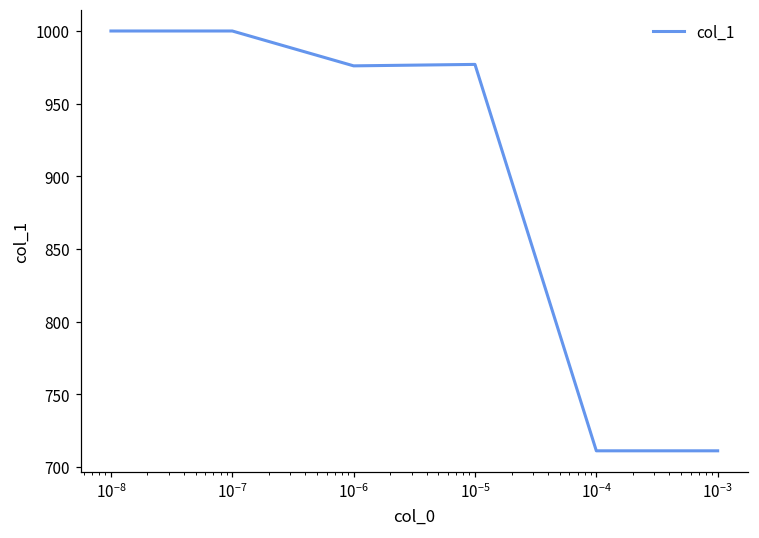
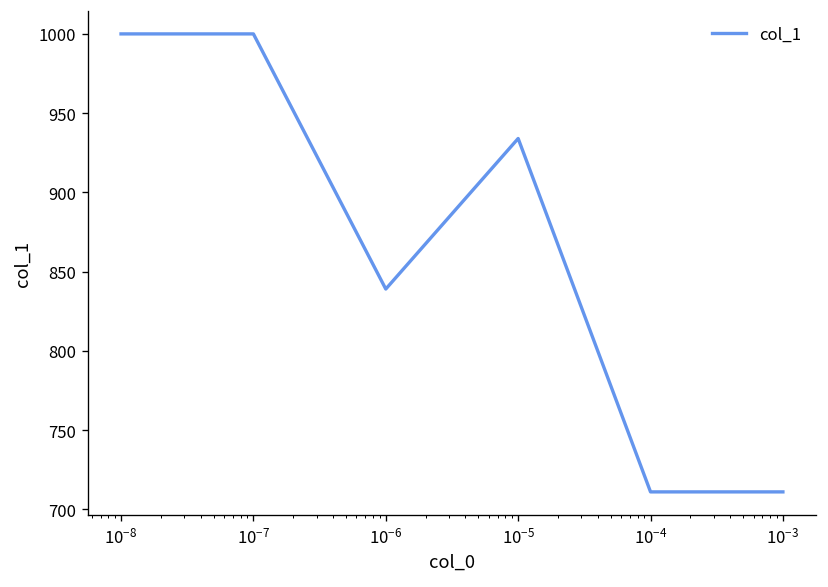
10^-6: 976 -> 839
10^-5: 977 -> 934
